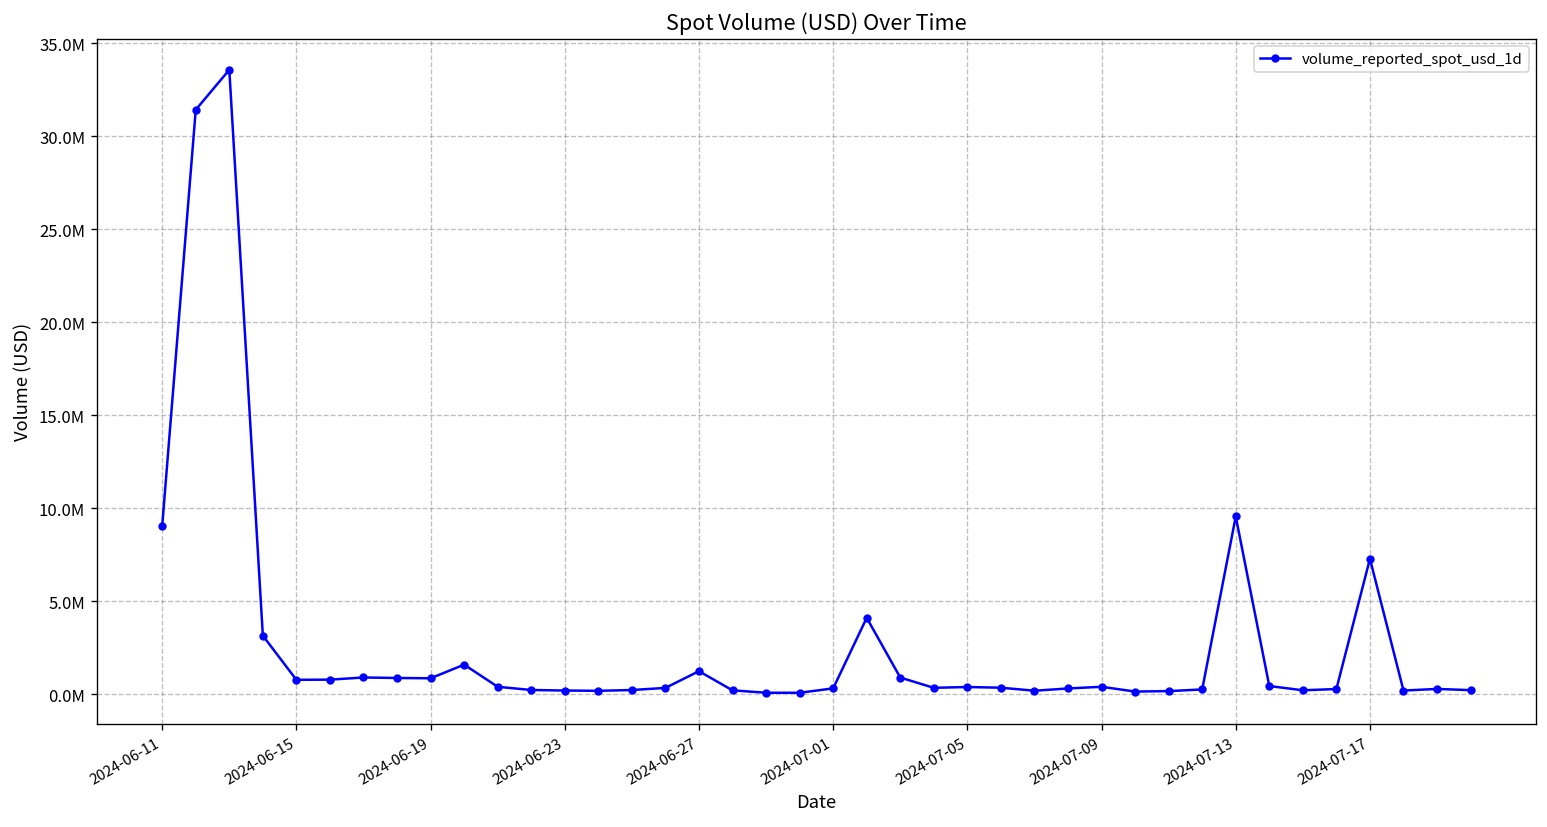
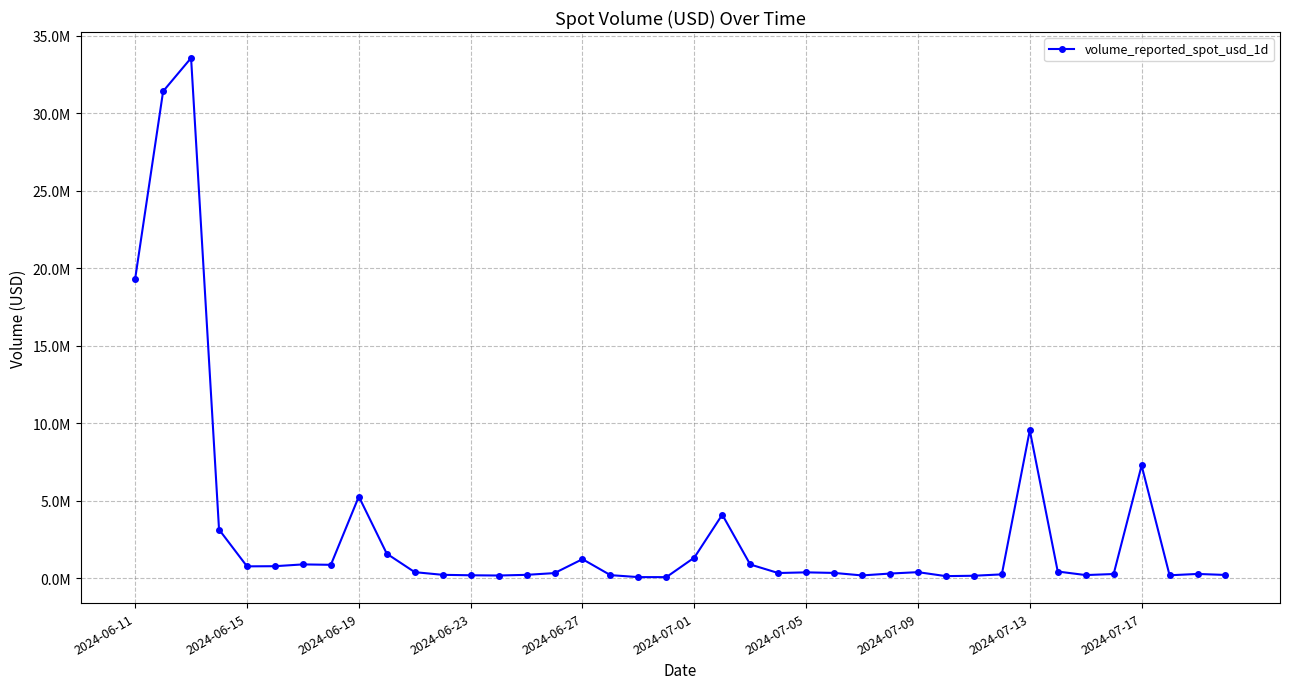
2024-06-11: 9100000 -> 19300000
2024-06-19: 900000 -> 5300000
2024-07-01: 300000 -> 1300000
